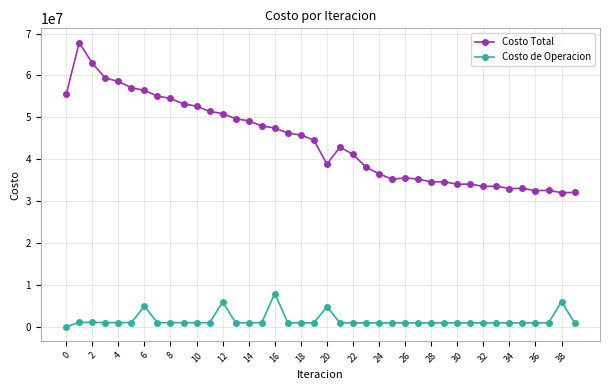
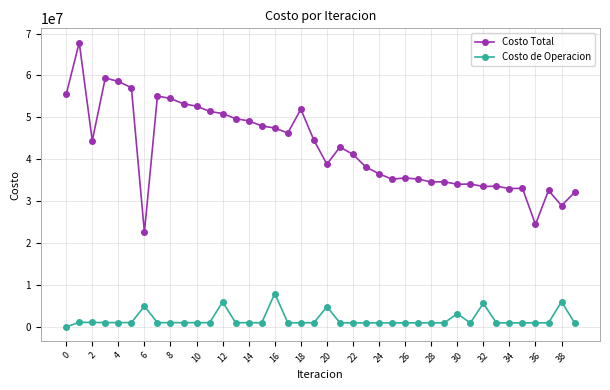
Costo Total, 2: 63000000 -> 44000000
Costo Total, 6: 56000000 -> 23000000
Costo Total, 18: 46000000 -> 52000000
Costo de Operacion, 30: 1000000 -> 3000000
Costo de Operacion, 32: 1000000 -> 6000000
Costo Total, 36: 33000000 -> 24000000
Costo Total, 38: 32000000 -> 29000000
